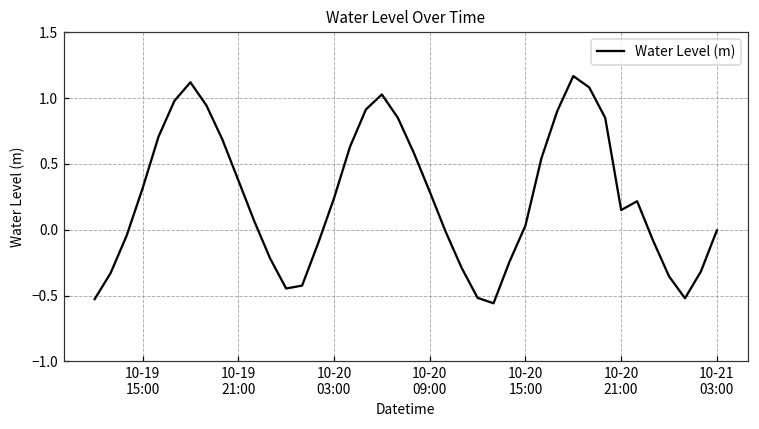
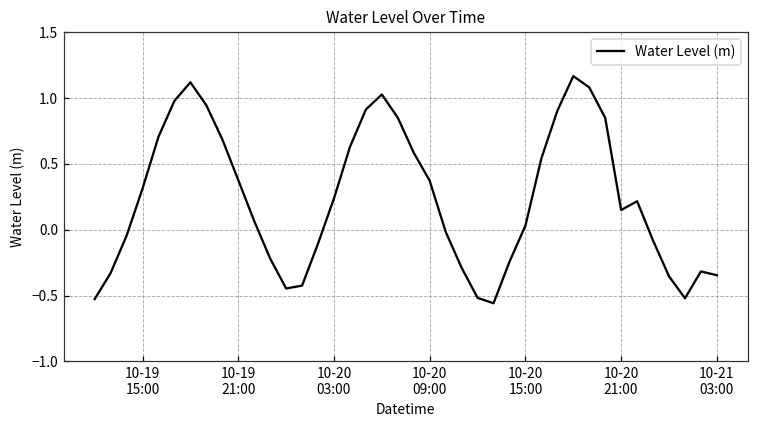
10-20 09:00: 0.29 -> 0.37
10-21 03:00: 0.00 -> -0.35
